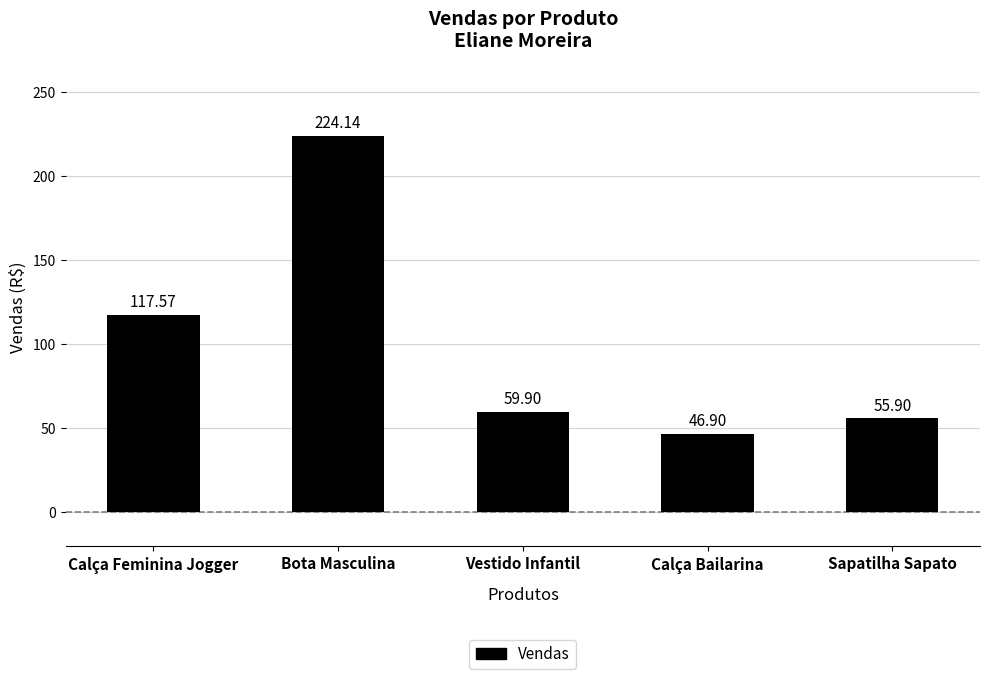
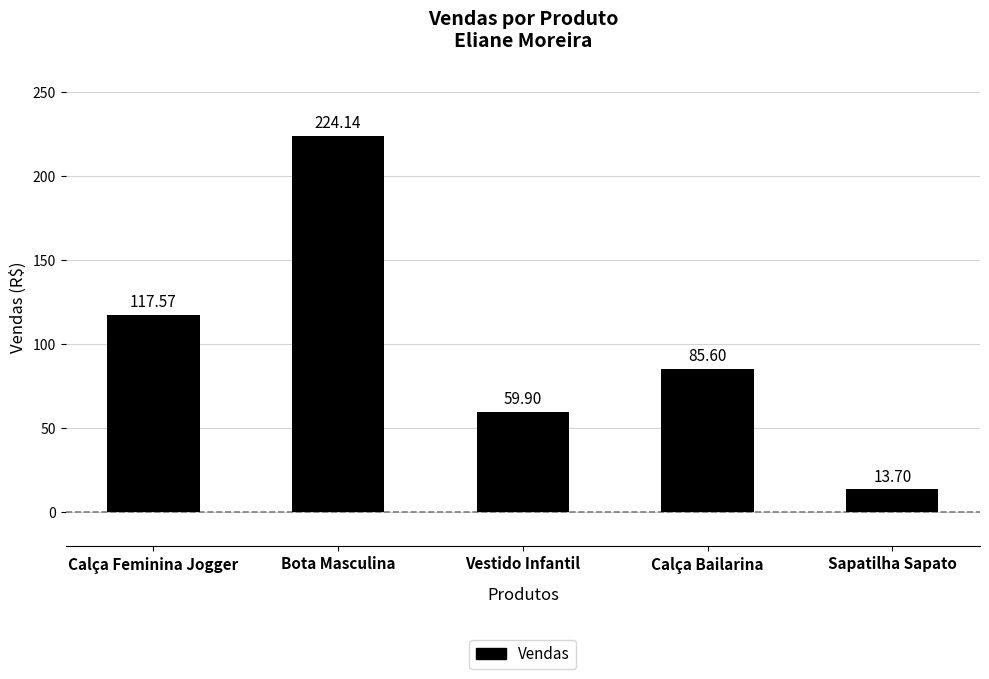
Calça Bailarina: 46.90 -> 85.60
Sapatilha Sapato: 55.90 -> 13.70
